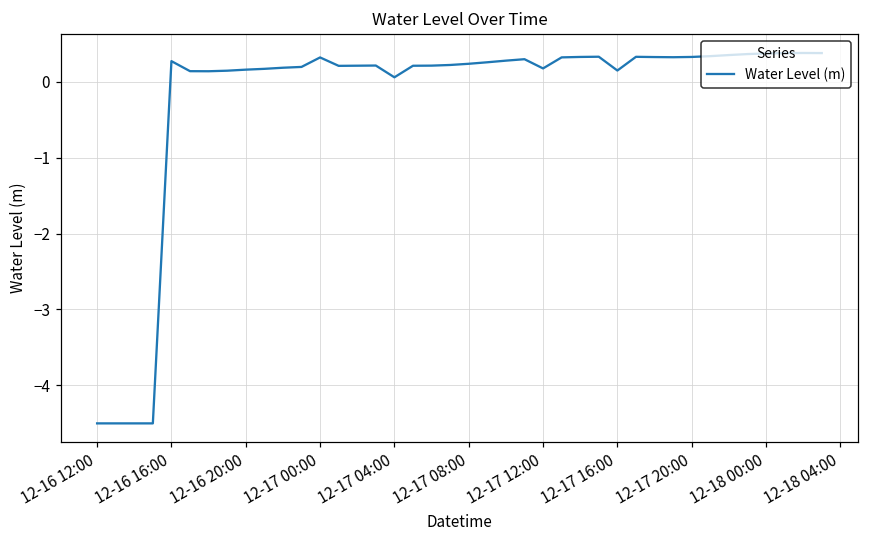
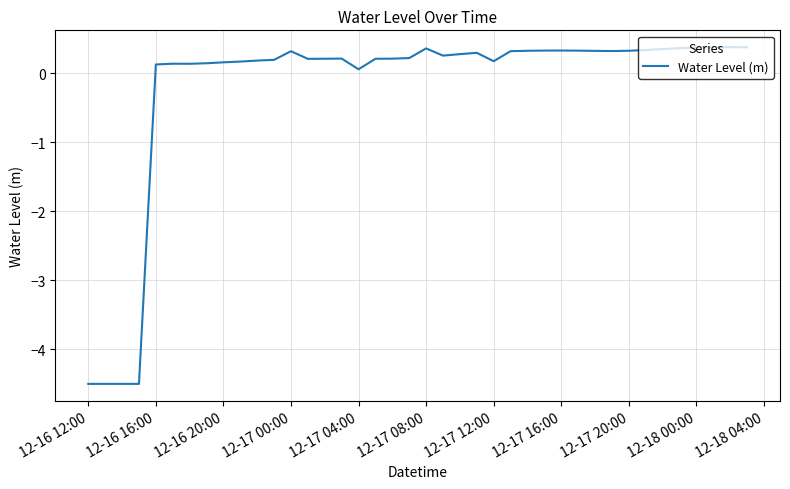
12-16 16:00: 0.3 -> 0.1
12-17 08:00: 0.2 -> 0.4
12-17 16:00: 0.1 -> 0.3
